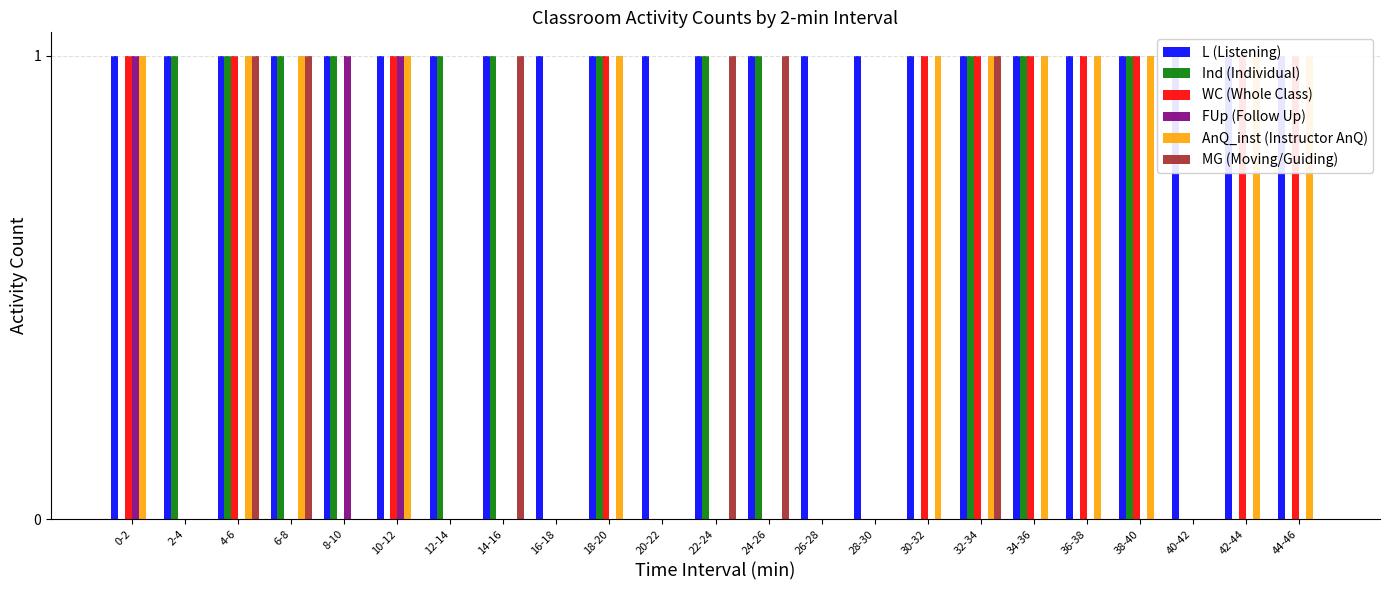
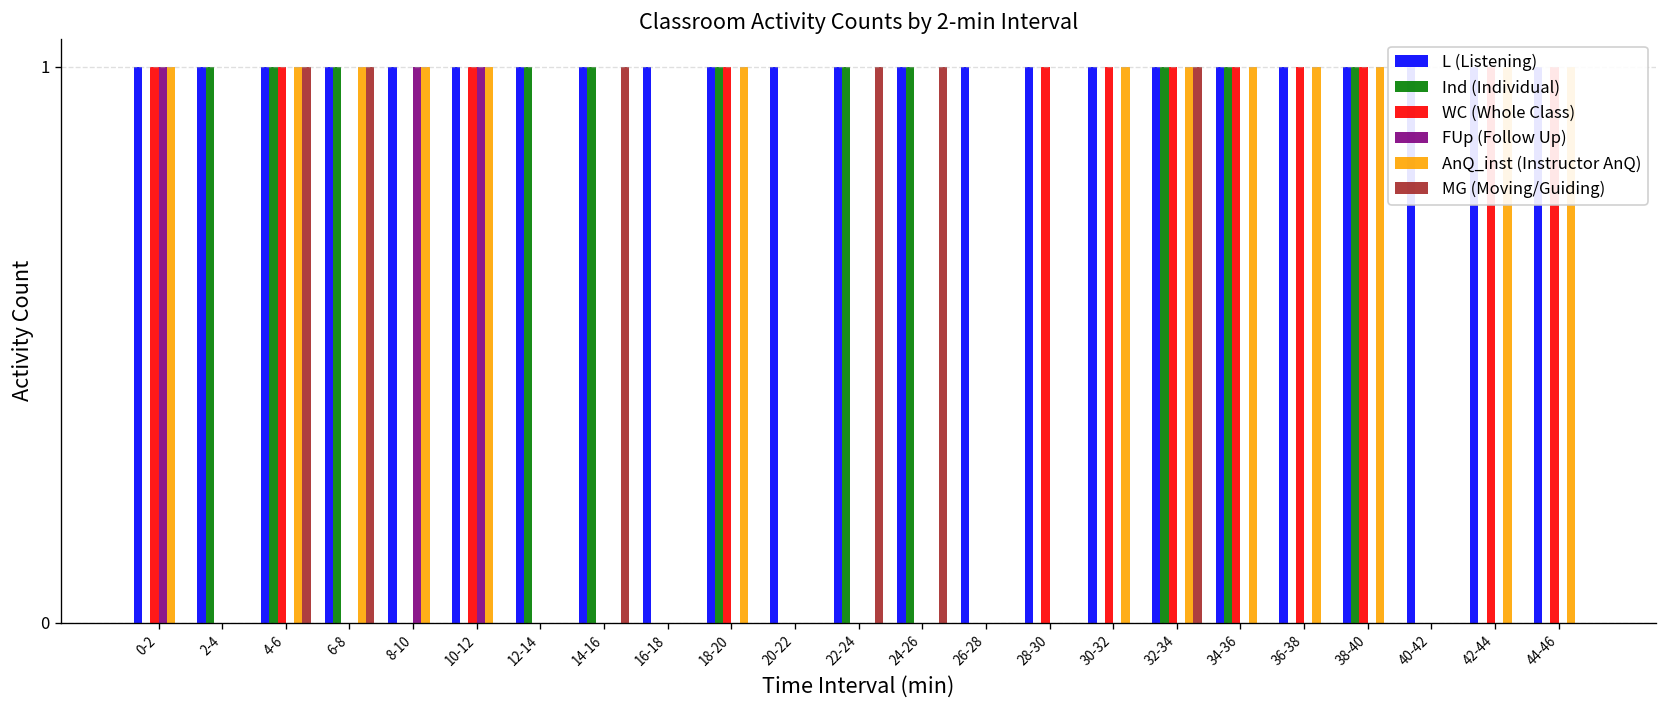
Ind (Individual), 8-10: 1 -> 0
AnQ_inst (Instructor AnQ), 8-10: 0 -> 1
WC (Whole Class), 28-30: 0 -> 1
